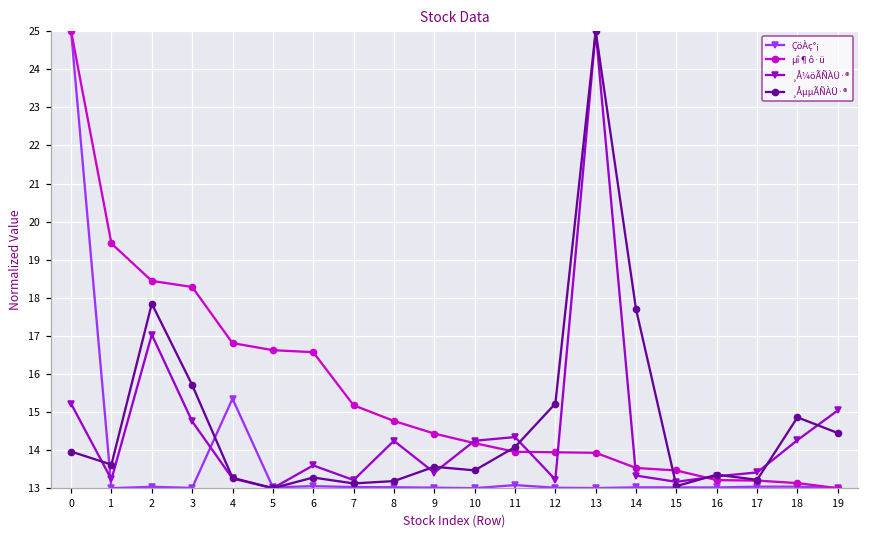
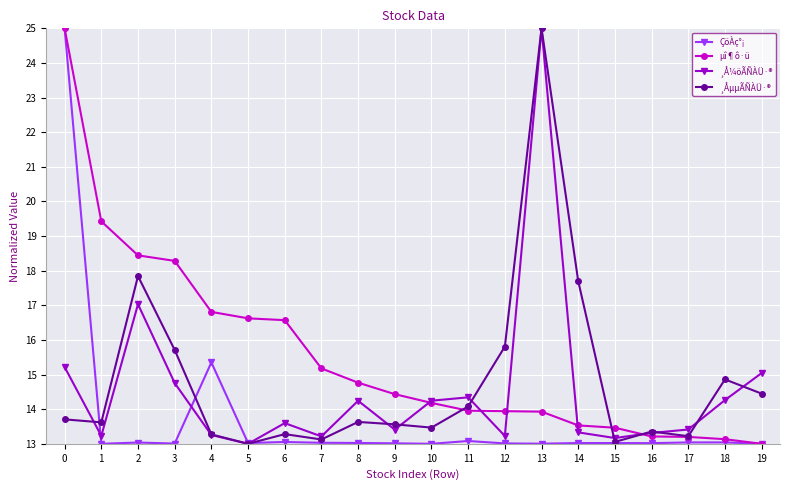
¸ÅµµÃÑÀÜ·®, 0: 14.0 -> 13.7
¸ÅµµÃÑÀÜ·®, 8: 13.2 -> 13.6
¸ÅµµÃÑÀÜ·®, 12: 15.2 -> 15.8
